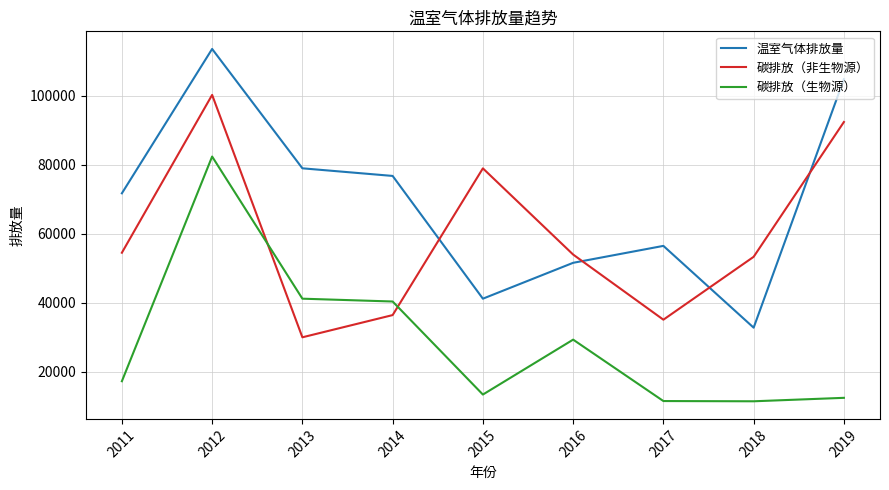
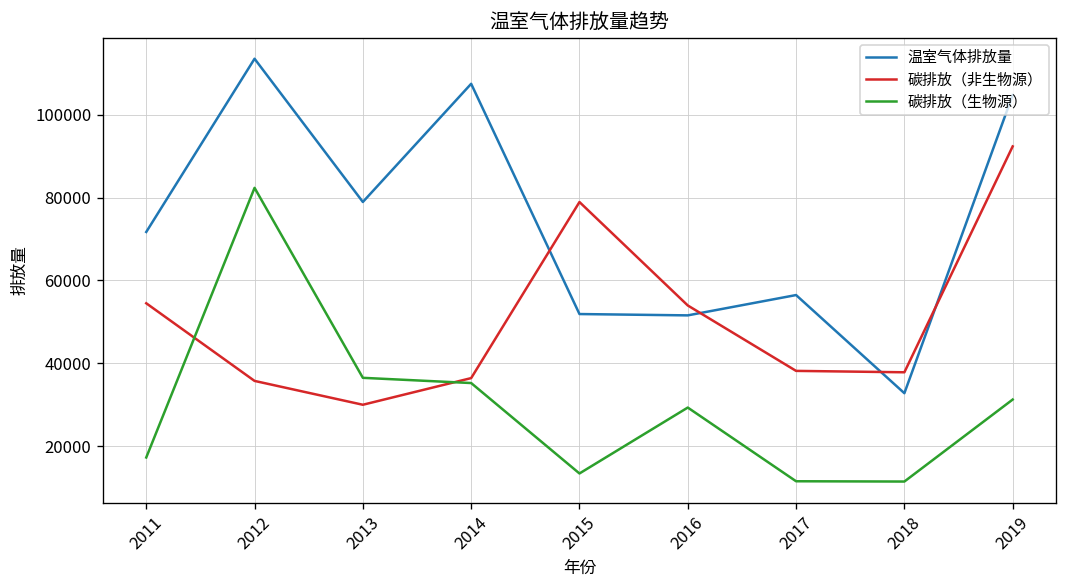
碳排放（非生物源）, 2012: 100000 -> 36000
碳排放（生物源）, 2013: 41000 -> 36000
温室气体排放量, 2014: 77000 -> 108000
碳排放（生物源）, 2014: 40000 -> 35000
温室气体排放量, 2015: 41000 -> 52000
碳排放（非生物源）, 2017: 35000 -> 38000
碳排放（非生物源）, 2018: 53000 -> 38000
碳排放（生物源）, 2019: 12000 -> 31000
